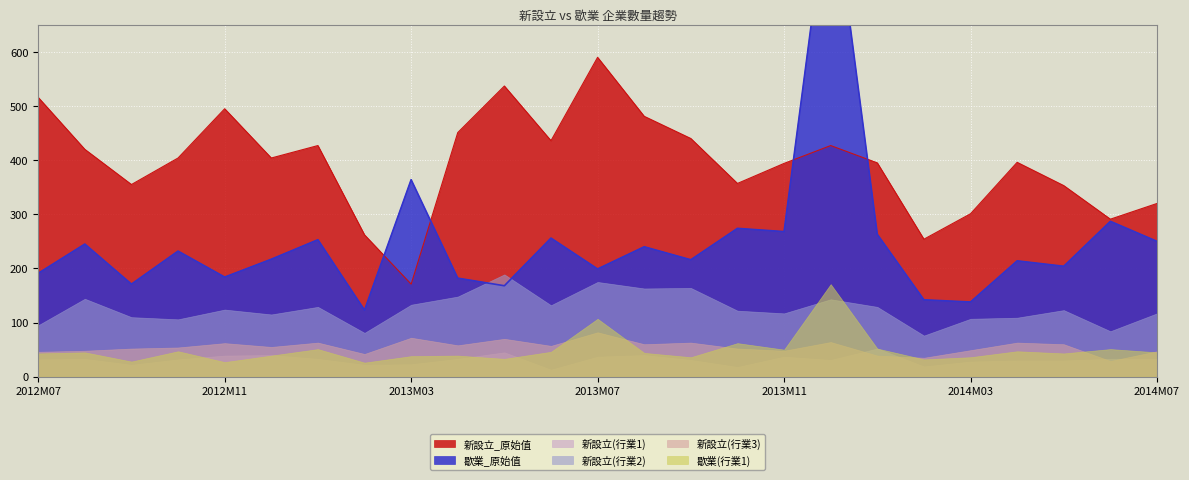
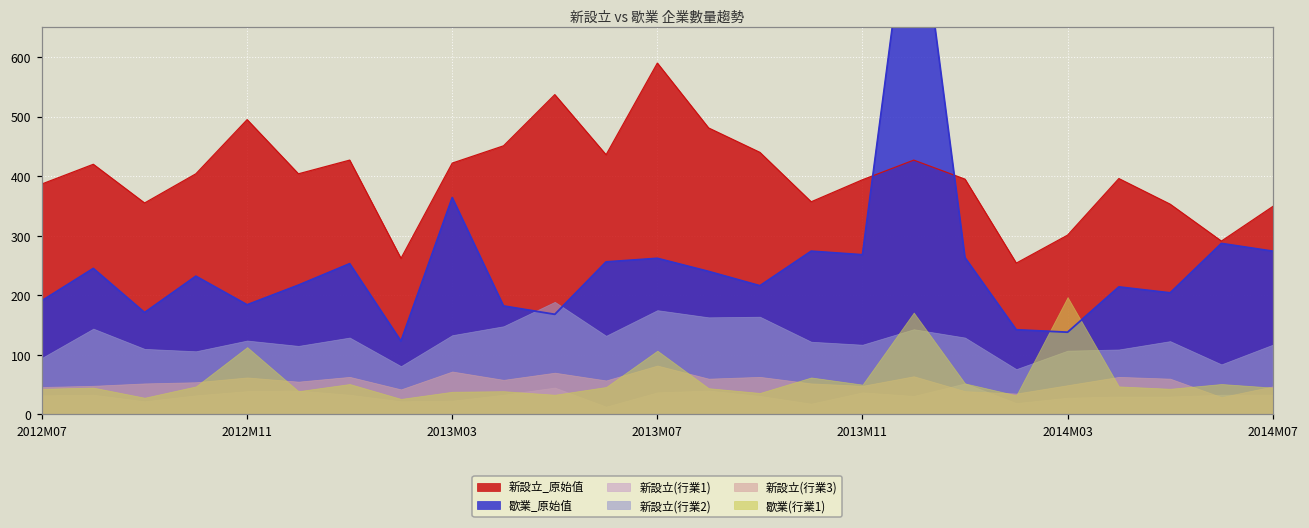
新設立_原始值, 2012M07: 520 -> 390
歇業(行業1), 2012M11: 30 -> 110
新設立_原始值, 2013M03: 170 -> 420
歇業_原始值, 2013M07: 200 -> 260
歇業(行業1), 2014M03: 40 -> 200
新設立_原始值, 2014M07: 320 -> 350
歇業_原始值, 2014M07: 250 -> 270
